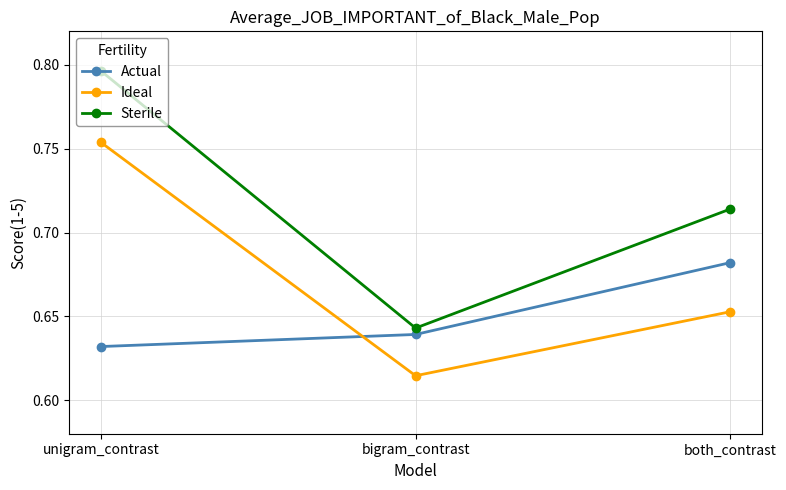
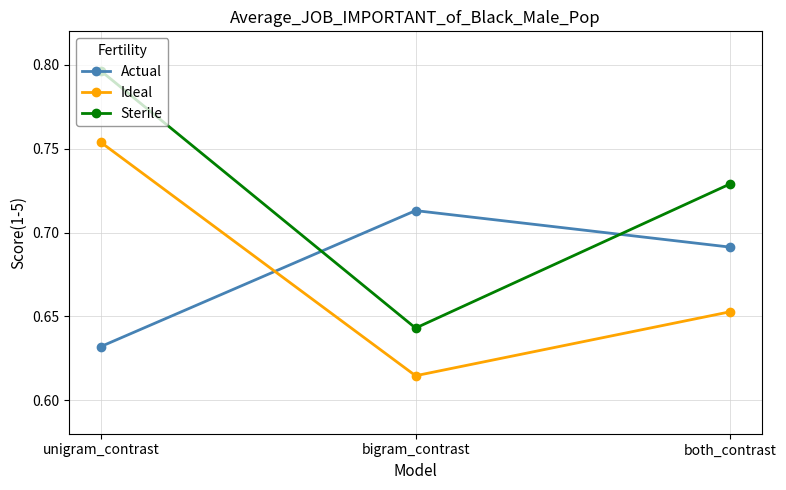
Actual, bigram_contrast: 0.639 -> 0.713
Actual, both_contrast: 0.682 -> 0.691
Sterile, both_contrast: 0.714 -> 0.729
